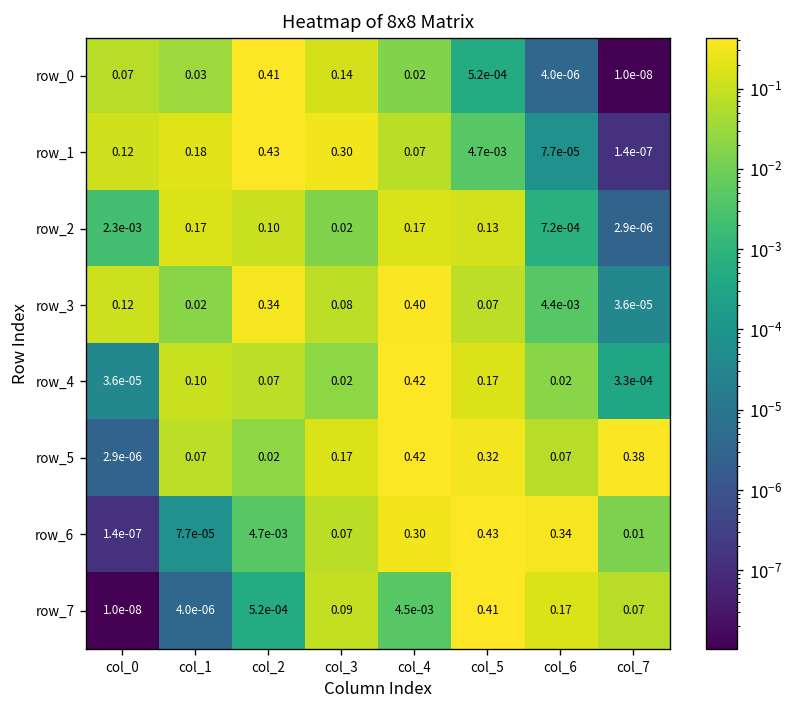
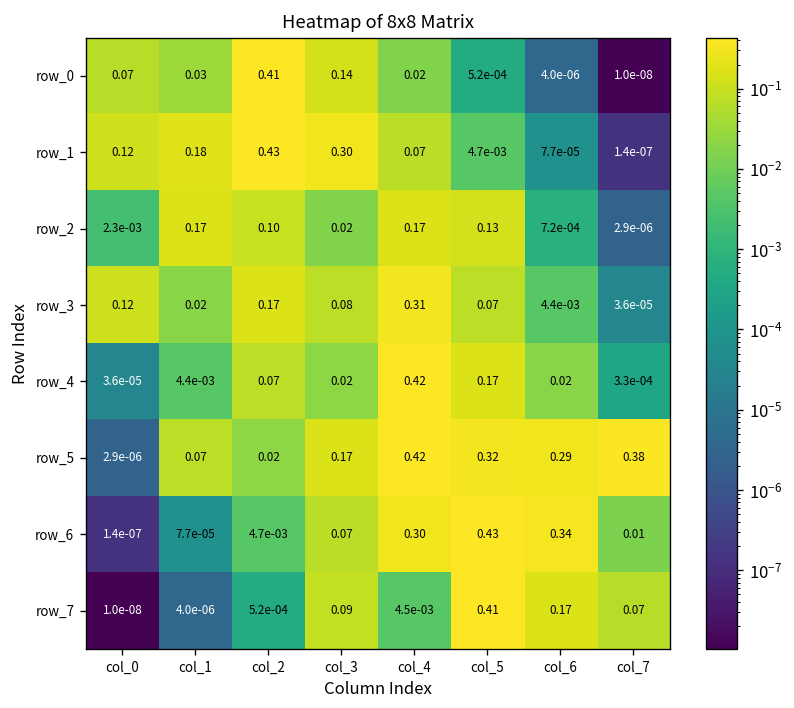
row_3, col_2: 0.34 -> 0.17
row_3, col_4: 0.40 -> 0.31
row_4, col_1: 0.10 -> 4.4e-03
row_5, col_6: 0.07 -> 0.29
